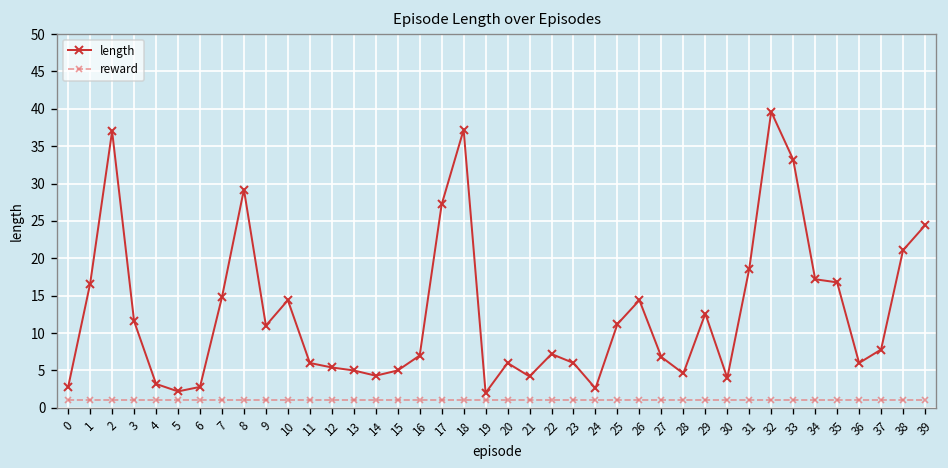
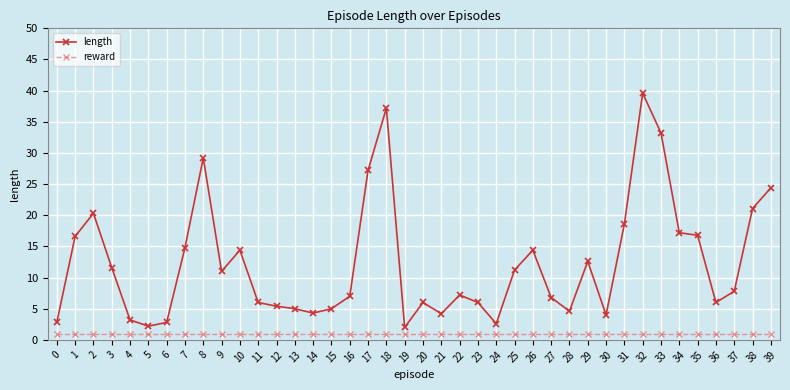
length, 2: 37 -> 20
